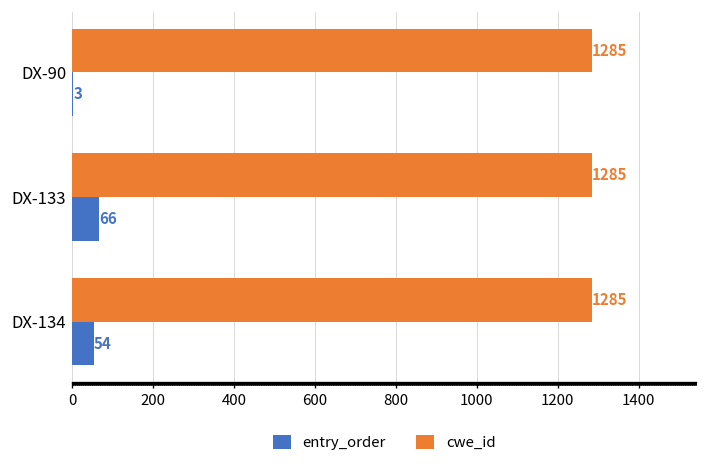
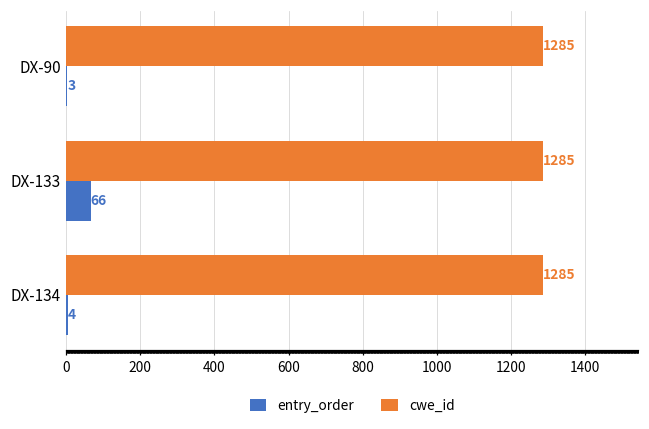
entry_order, DX-134: 54 -> 4
